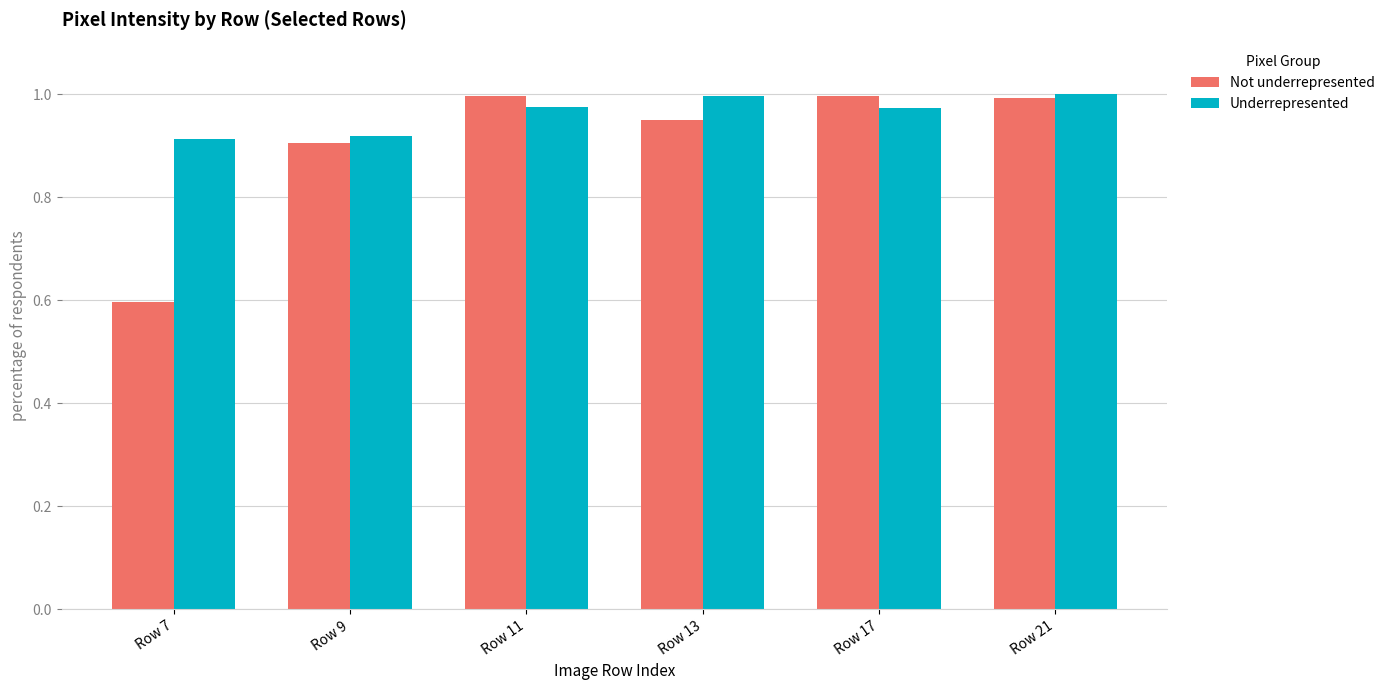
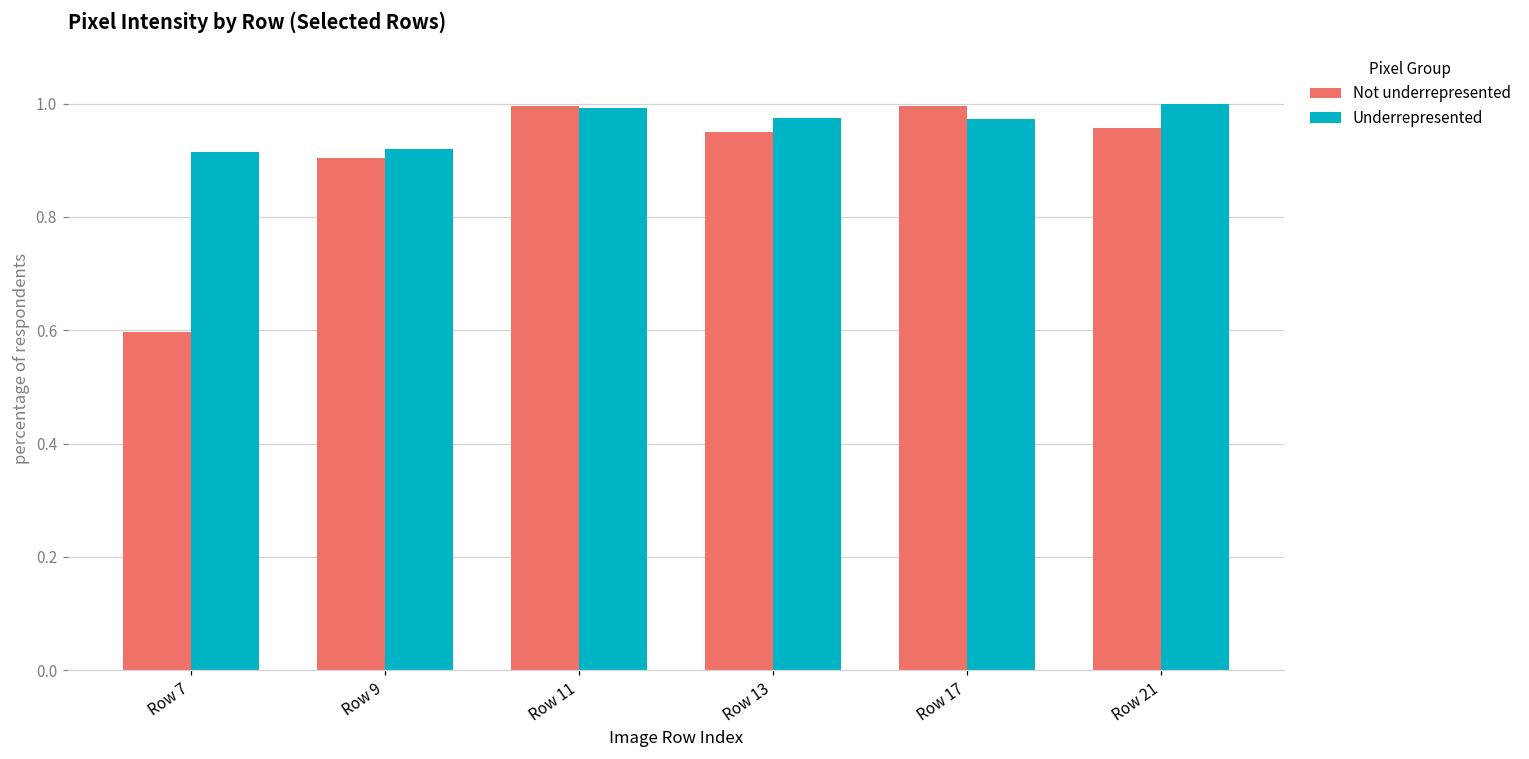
Underrepresented, Row 11: 0.98 -> 0.99
Underrepresented, Row 13: 1.00 -> 0.98
Not underrepresented, Row 21: 0.99 -> 0.96
